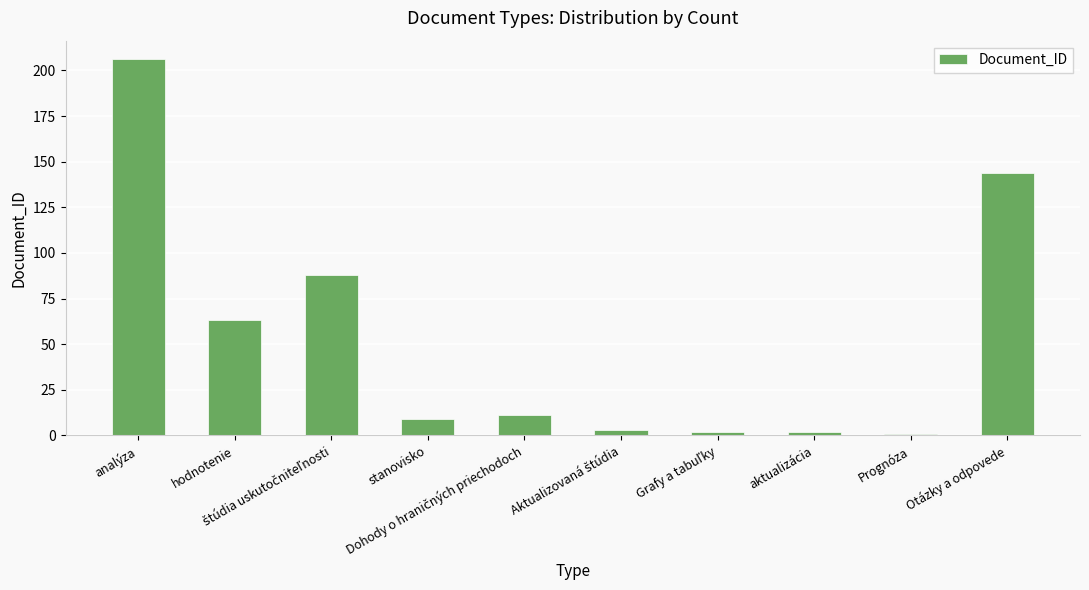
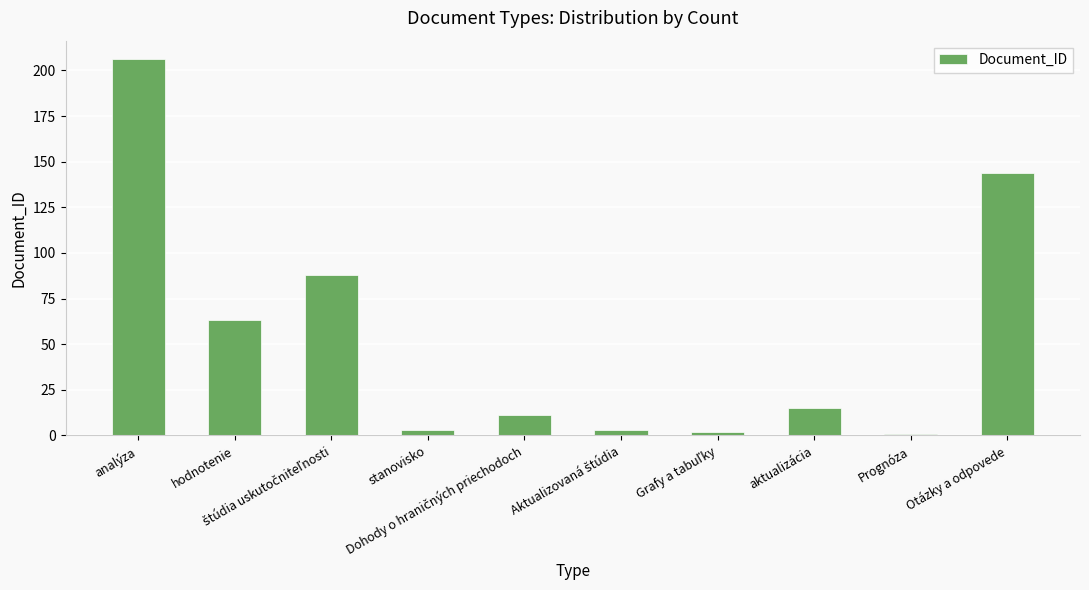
stanovisko: 9 -> 3
aktualizácia: 2 -> 15
